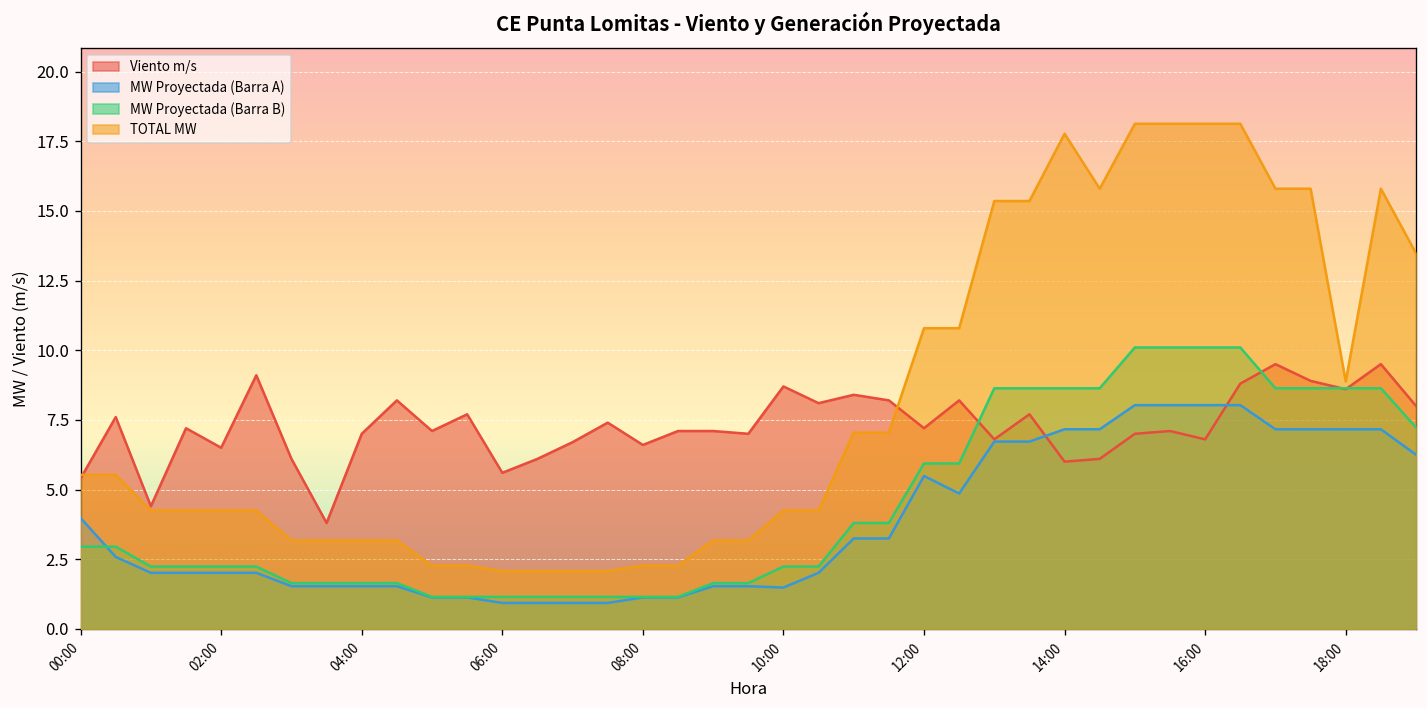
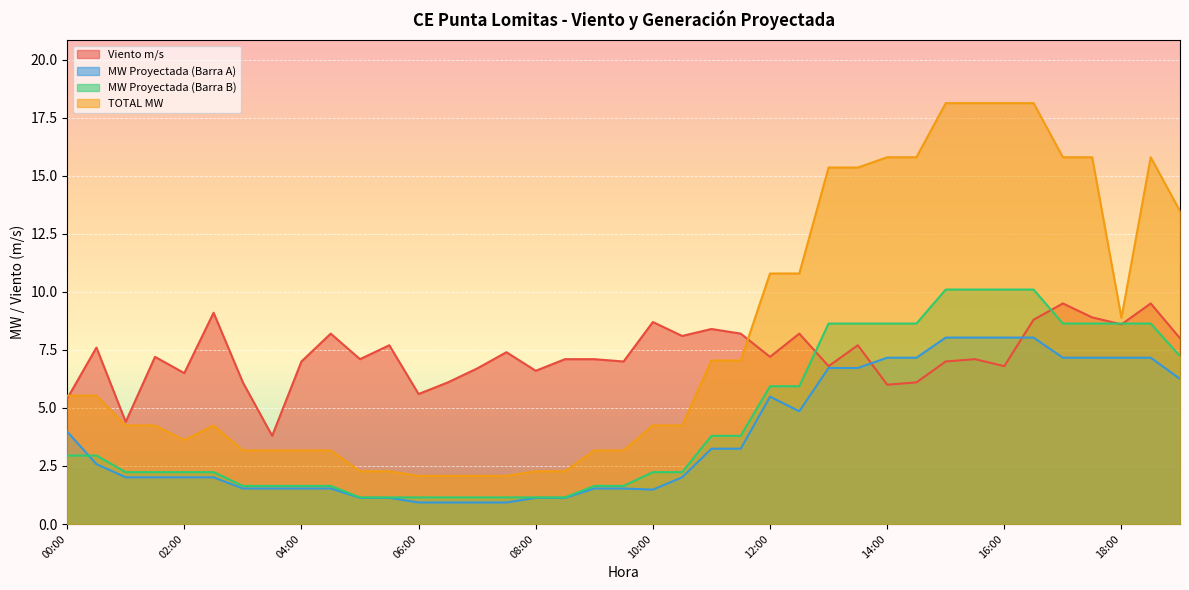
TOTAL MW, 02:00: 4.2 -> 3.6
TOTAL MW, 14:00: 17.8 -> 15.8
